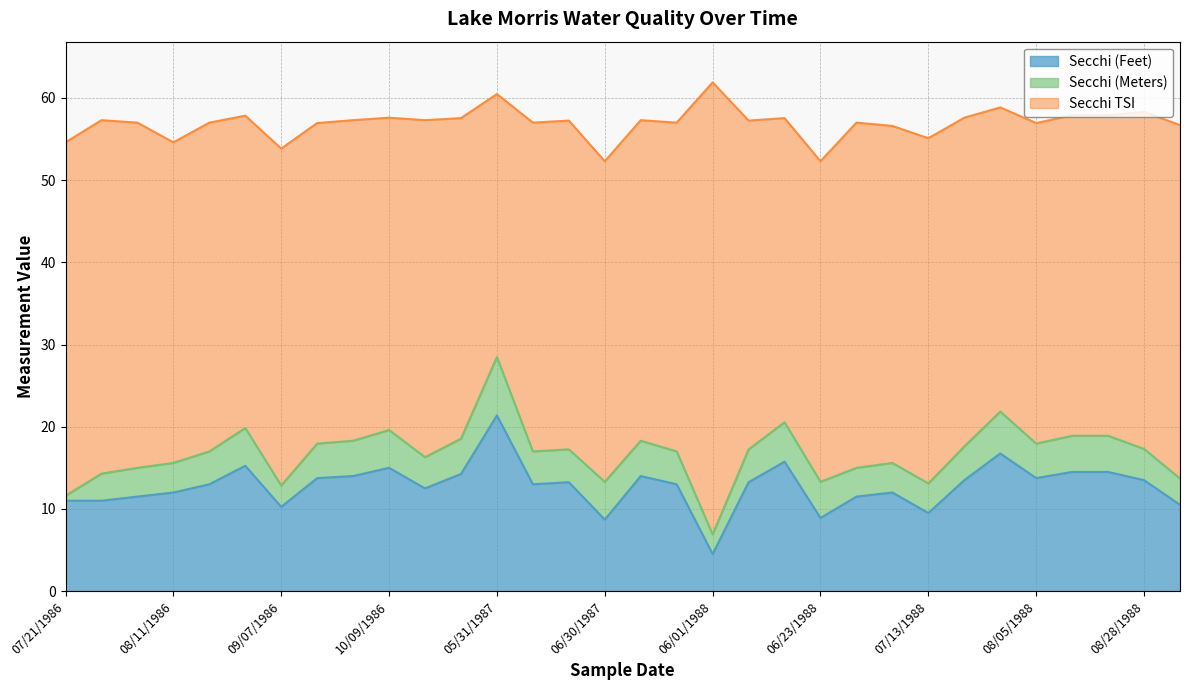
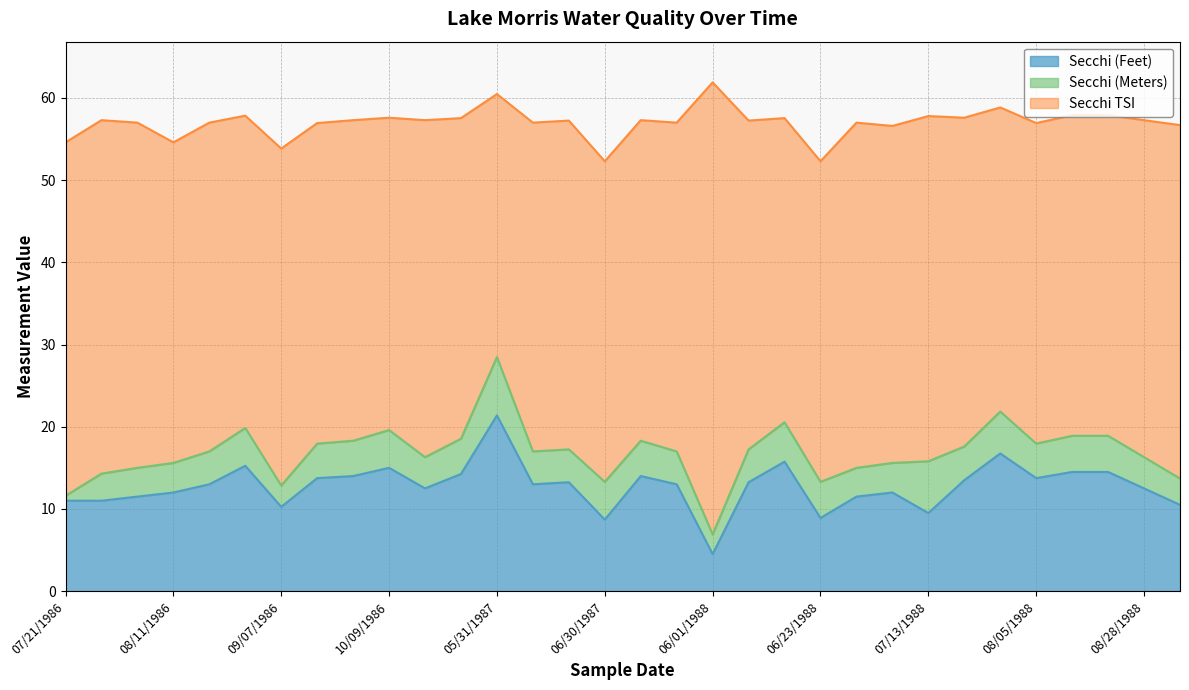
Secchi (Meters), 07/13/1988: 4 -> 6
Secchi (Feet), 08/28/1988: 14 -> 13
